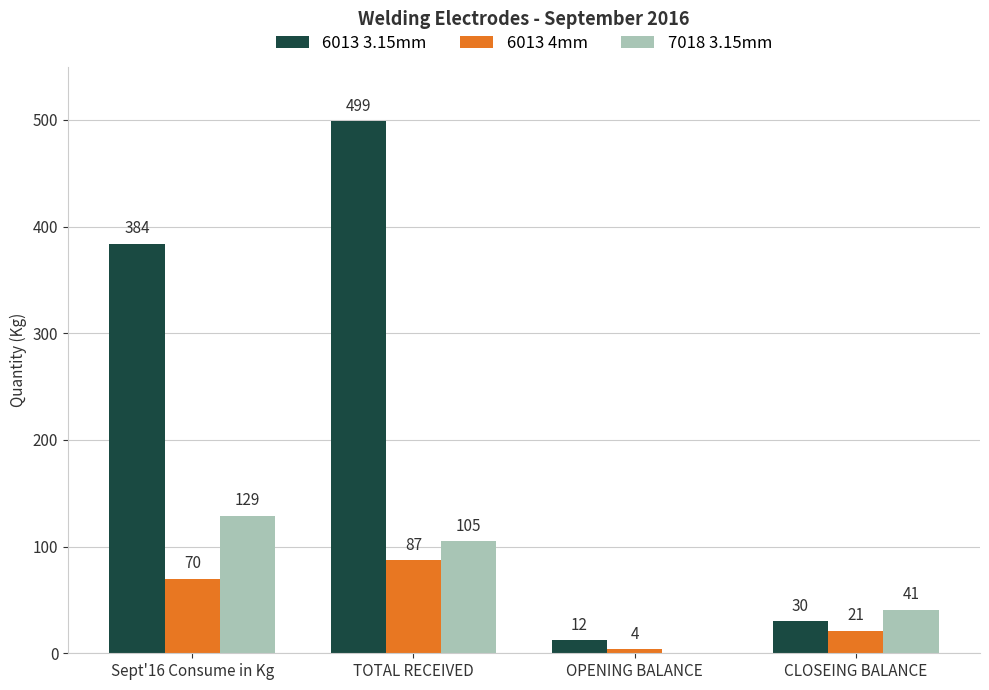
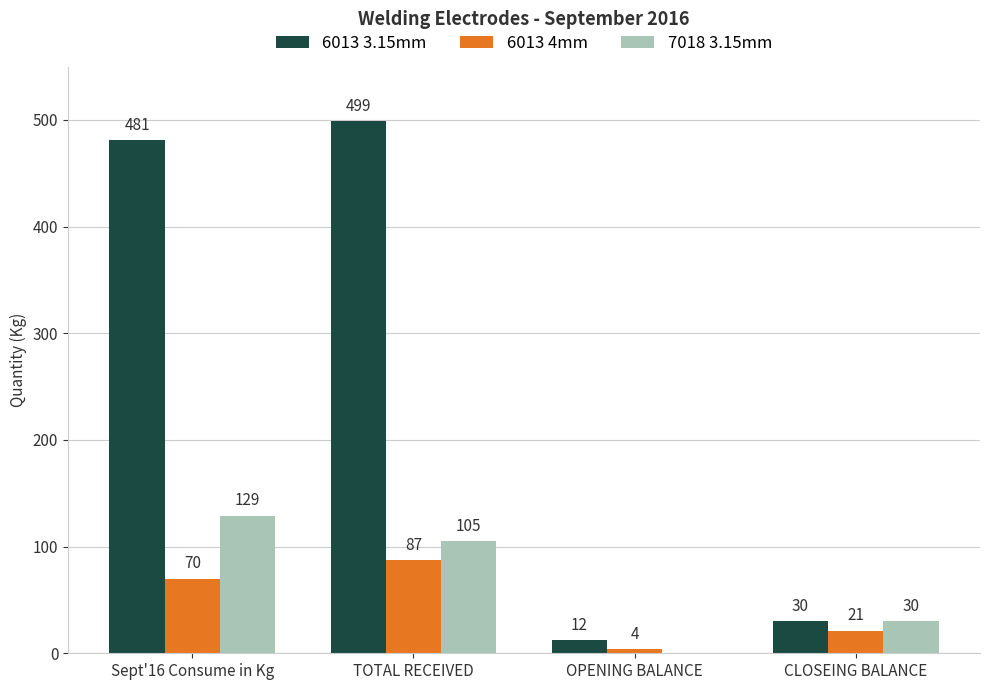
6013 3.15mm, Sept'16 Consume in Kg: 384 -> 481
7018 3.15mm, CLOSEING BALANCE: 41 -> 30
